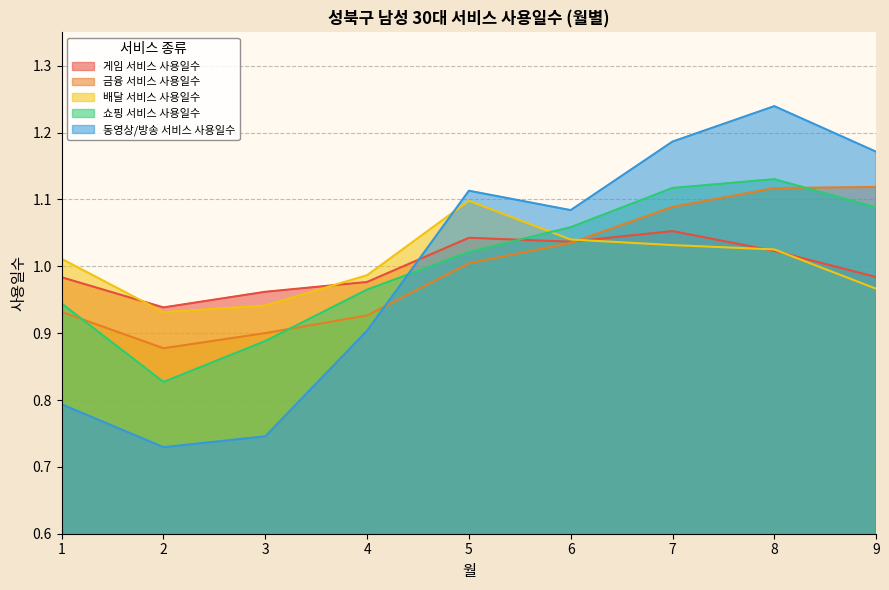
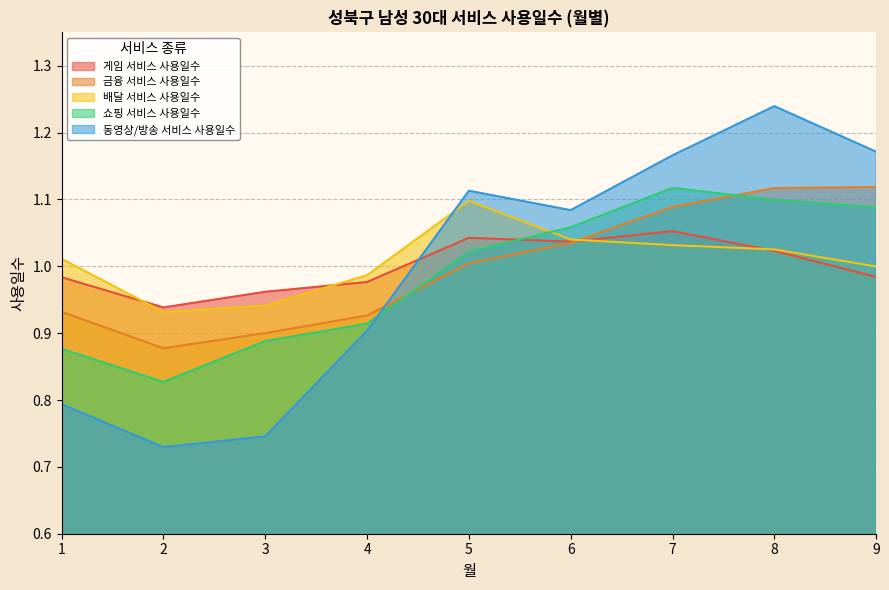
쇼핑 서비스 사용일수, 1: 0.94 -> 0.88
쇼핑 서비스 사용일수, 4: 0.97 -> 0.91
동영상/방송 서비스 사용일수, 7: 1.19 -> 1.17
쇼핑 서비스 사용일수, 8: 1.13 -> 1.10
배달 서비스 사용일수, 9: 0.97 -> 1.00
